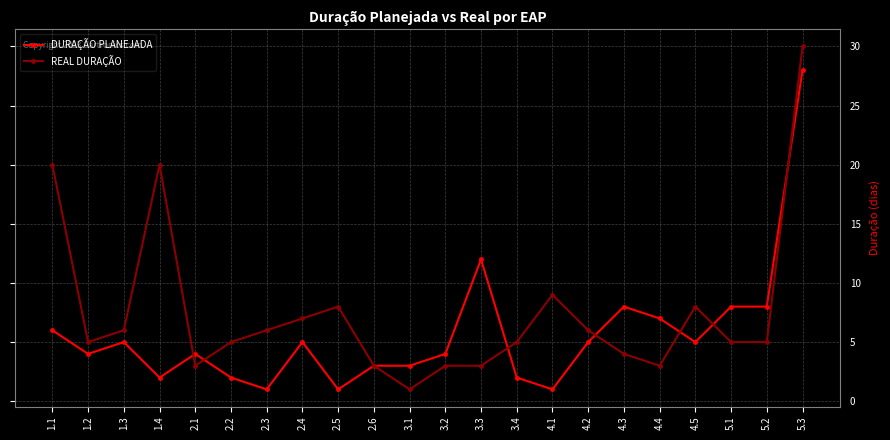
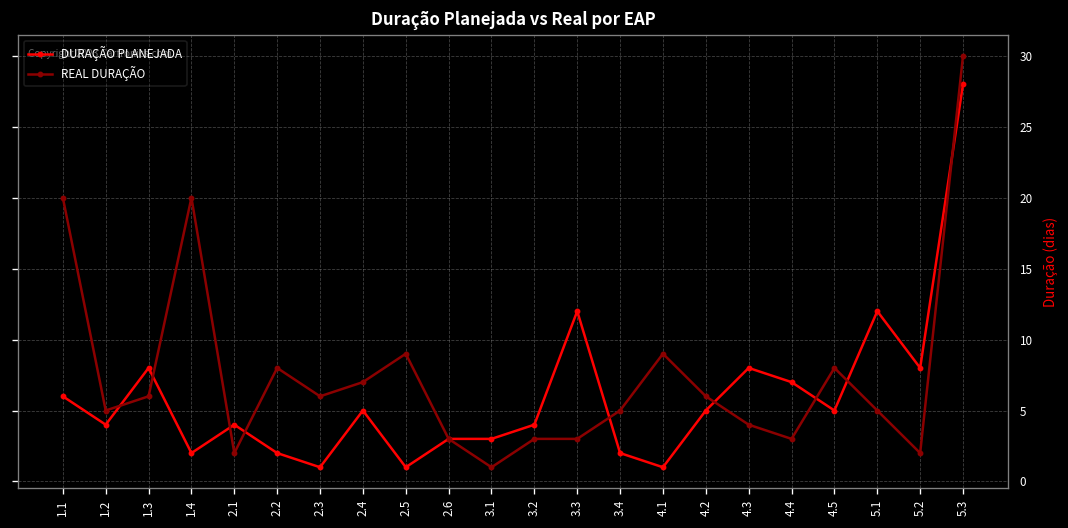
DURAÇÃO PLANEJADA, 1.3: 5 -> 8
REAL DURAÇÃO, 2.1: 3 -> 2
REAL DURAÇÃO, 2.2: 5 -> 8
REAL DURAÇÃO, 2.5: 8 -> 9
DURAÇÃO PLANEJADA, 5.1: 8 -> 12
REAL DURAÇÃO, 5.2: 5 -> 2
